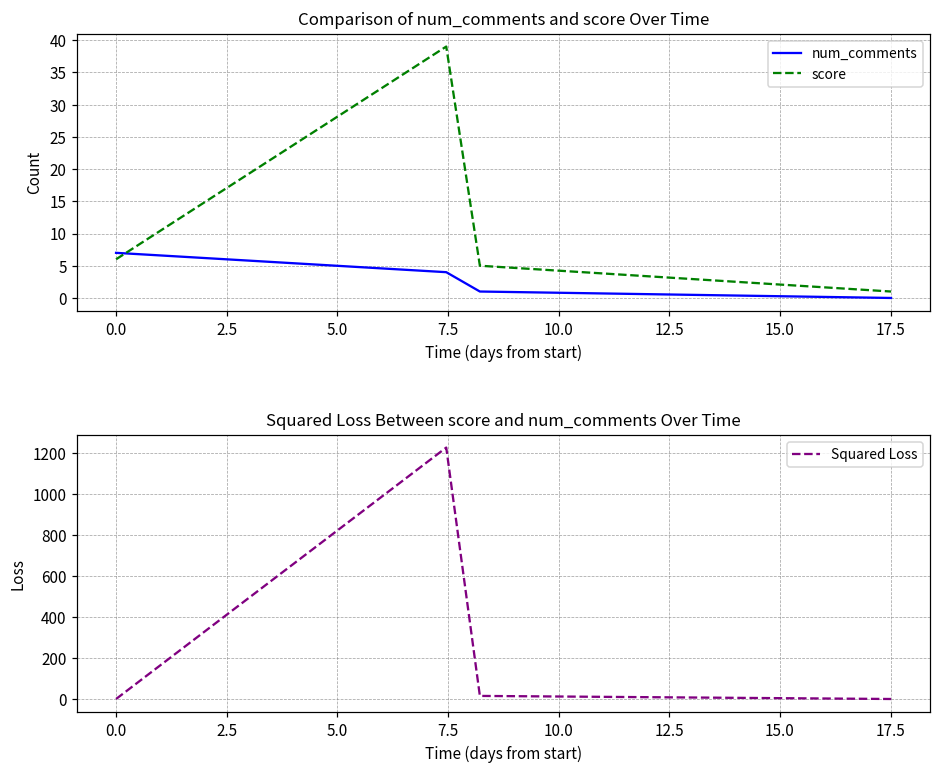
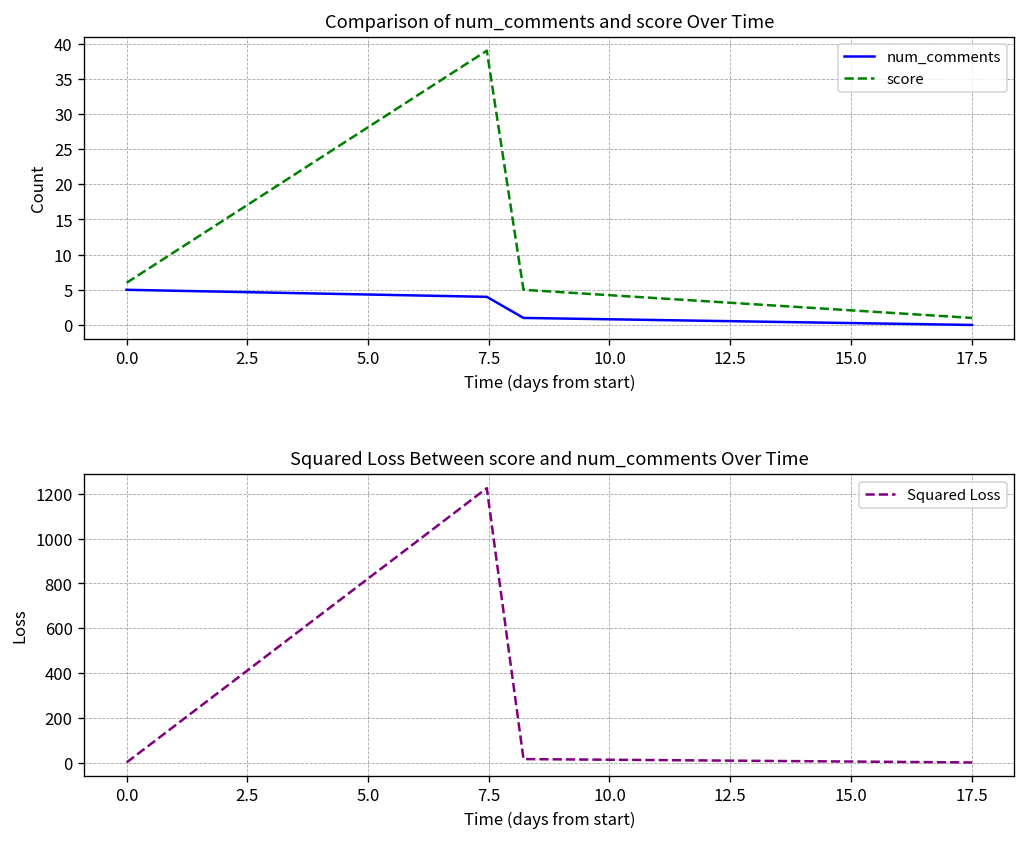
Comparison of num_comments and score Over Time, num_comments, 0.0: 7 -> 5
